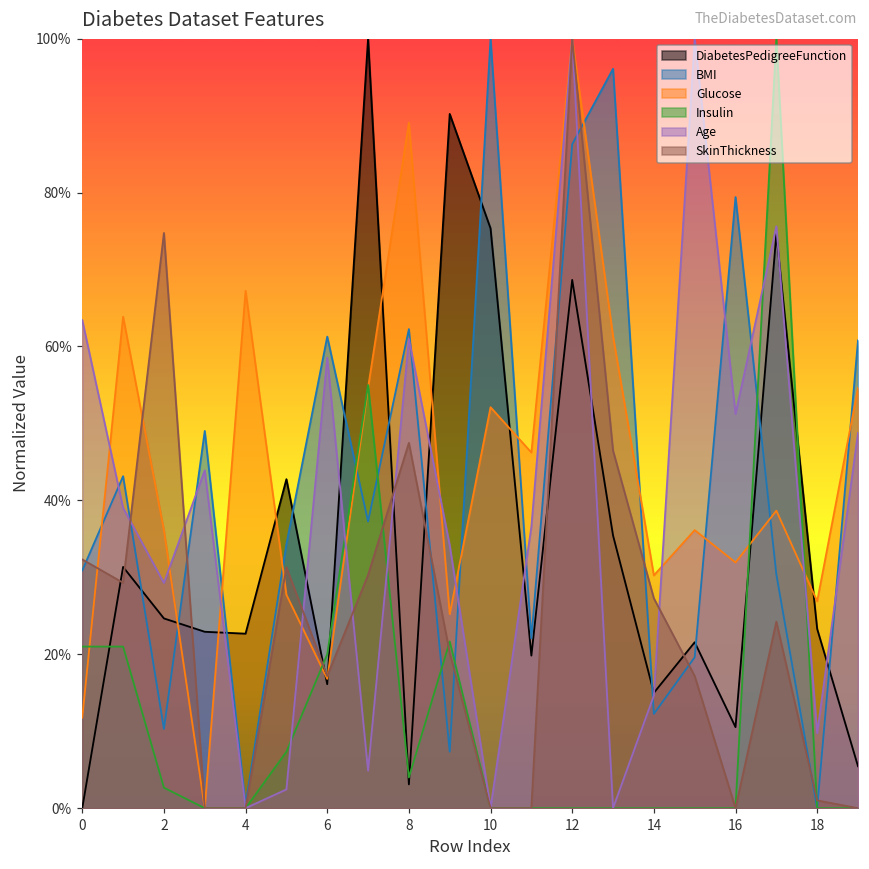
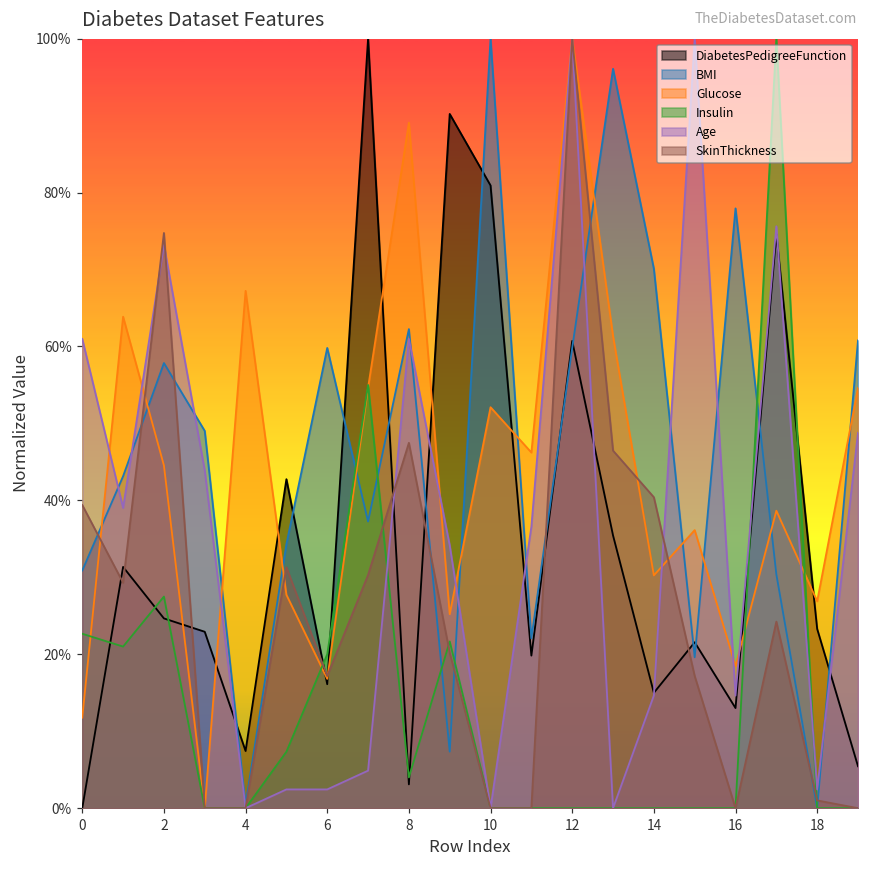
Insulin, 0: 21% -> 23%
Age, 0: 63% -> 61%
SkinThickness, 0: 32% -> 39%
BMI, 2: 10% -> 58%
Glucose, 2: 36% -> 45%
Insulin, 2: 3% -> 28%
Age, 2: 29% -> 73%
DiabetesPedigreeFunction, 4: 23% -> 7%
BMI, 6: 61% -> 60%
Age, 6: 59% -> 2%
DiabetesPedigreeFunction, 10: 75% -> 81%
DiabetesPedigreeFunction, 12: 69% -> 61%
BMI, 12: 86% -> 60%
BMI, 14: 12% -> 70%
SkinThickness, 14: 27% -> 40%
DiabetesPedigreeFunction, 16: 11% -> 13%
BMI, 16: 79% -> 78%
Glucose, 16: 32% -> 18%
Age, 16: 51% -> 15%
Age, 18: 10% -> 2%
